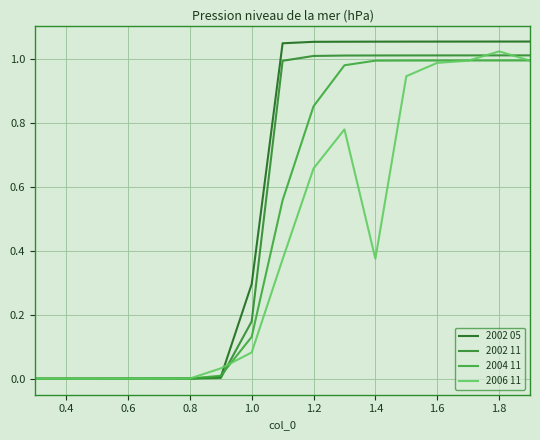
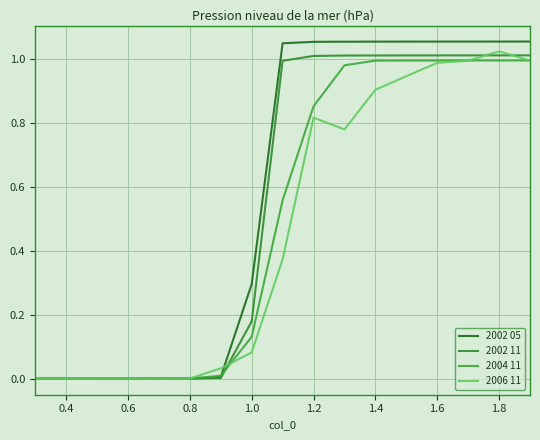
2006 11, 1.2: 0.66 -> 0.82
2006 11, 1.4: 0.38 -> 0.90
